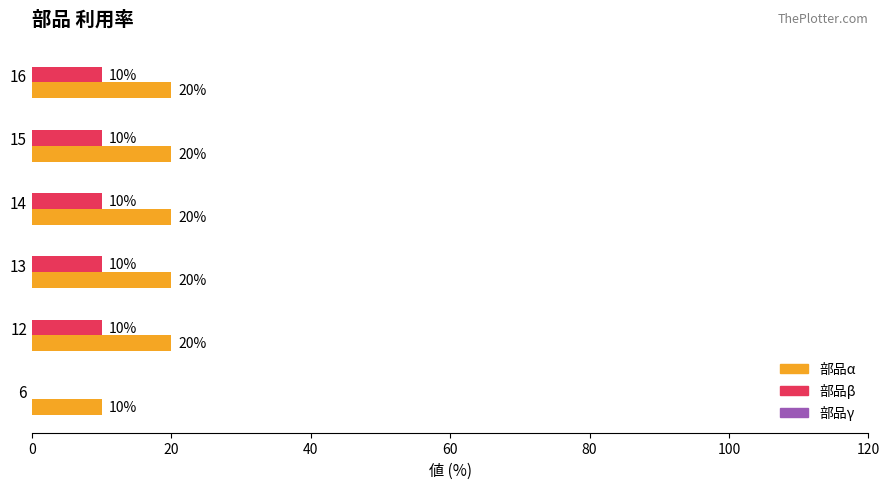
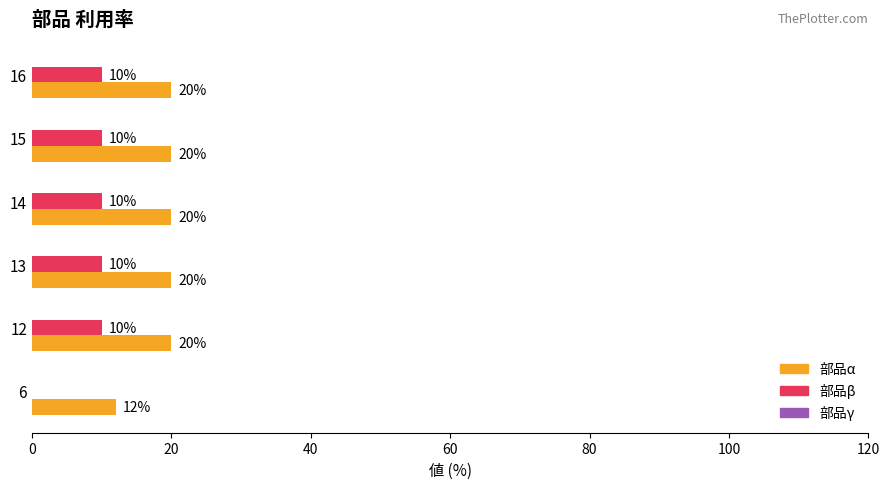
部品α, 6: 10% -> 12%
